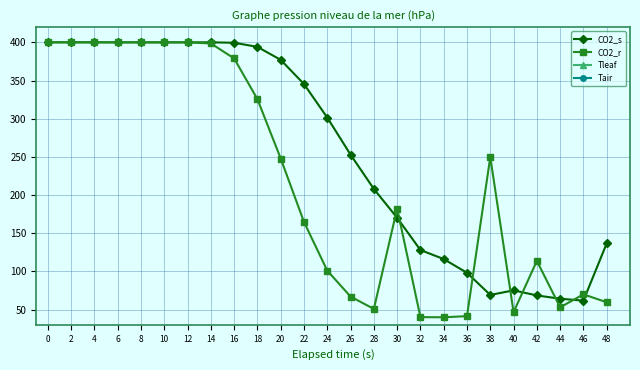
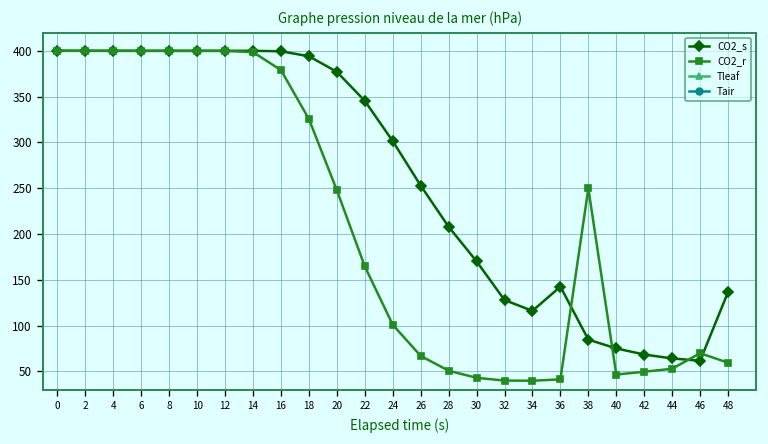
CO2_r, 30: 180 -> 40
CO2_s, 36: 100 -> 140
CO2_s, 38: 70 -> 80
CO2_r, 42: 110 -> 50
